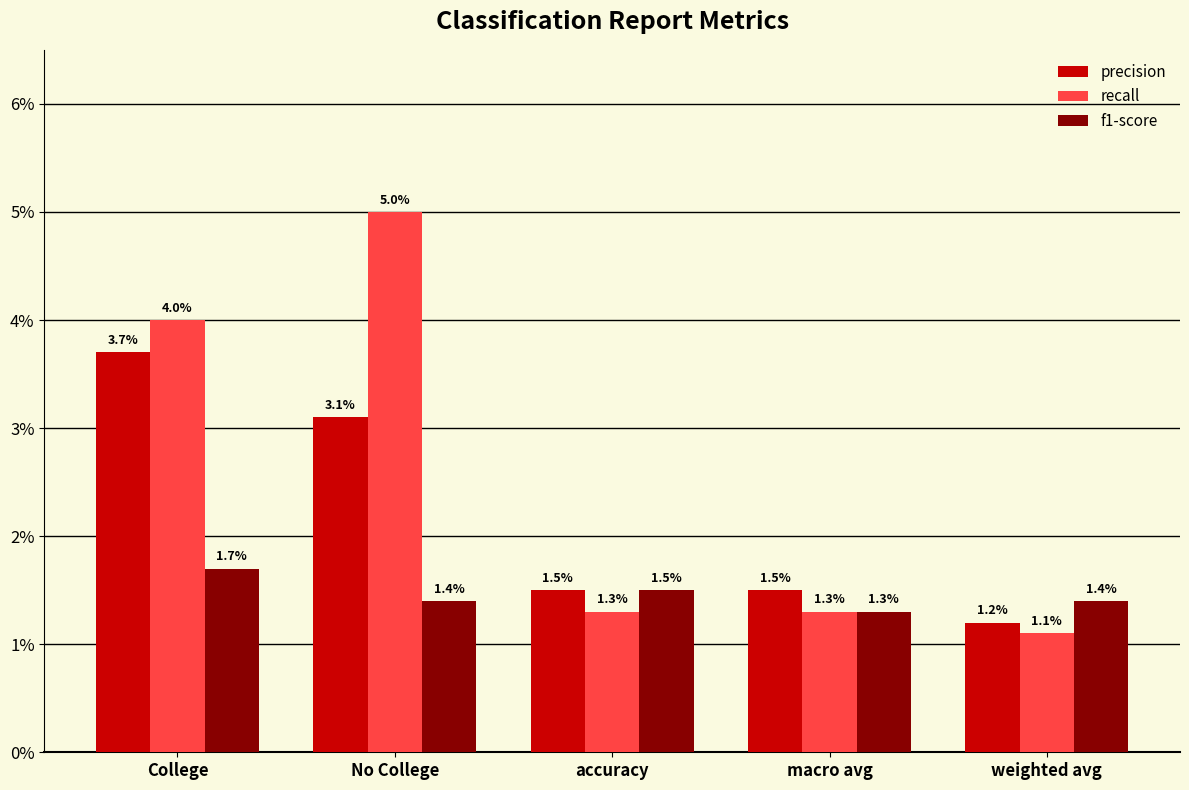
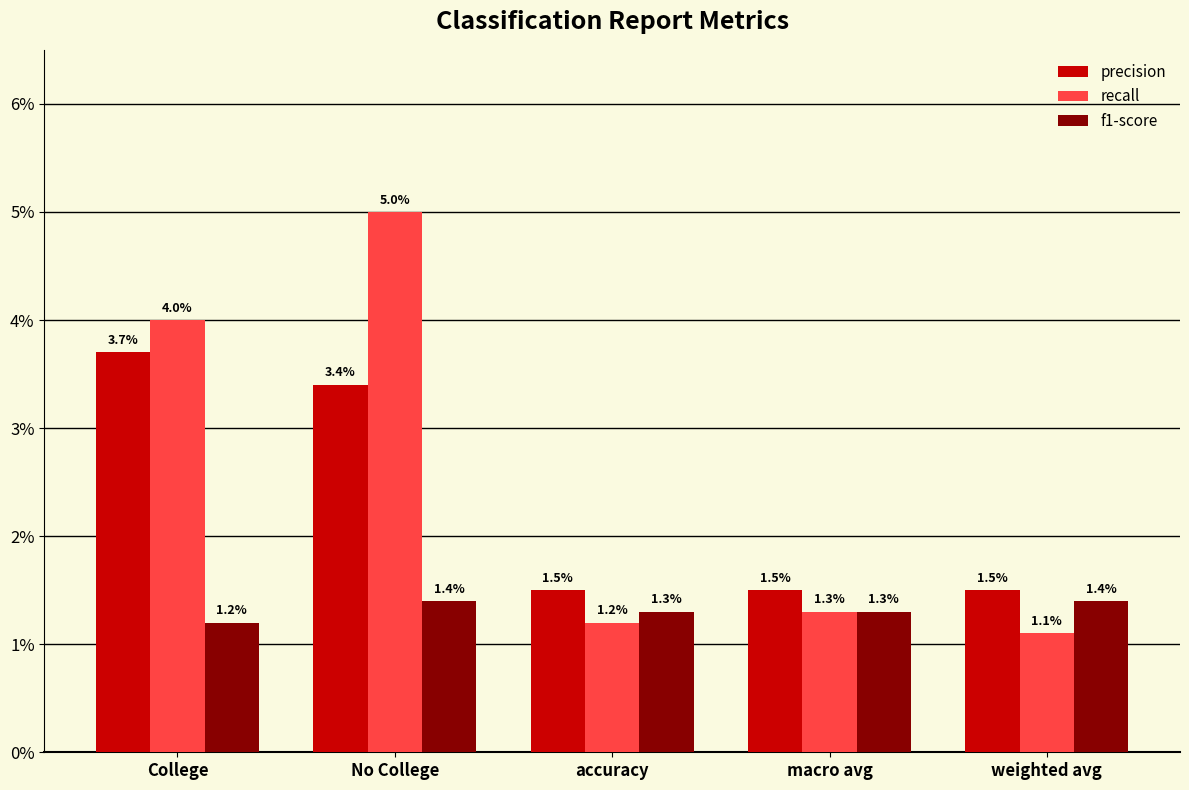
f1-score, College: 1.7% -> 1.2%
precision, No College: 3.1% -> 3.4%
recall, accuracy: 1.3% -> 1.2%
f1-score, accuracy: 1.5% -> 1.3%
precision, weighted avg: 1.2% -> 1.5%
